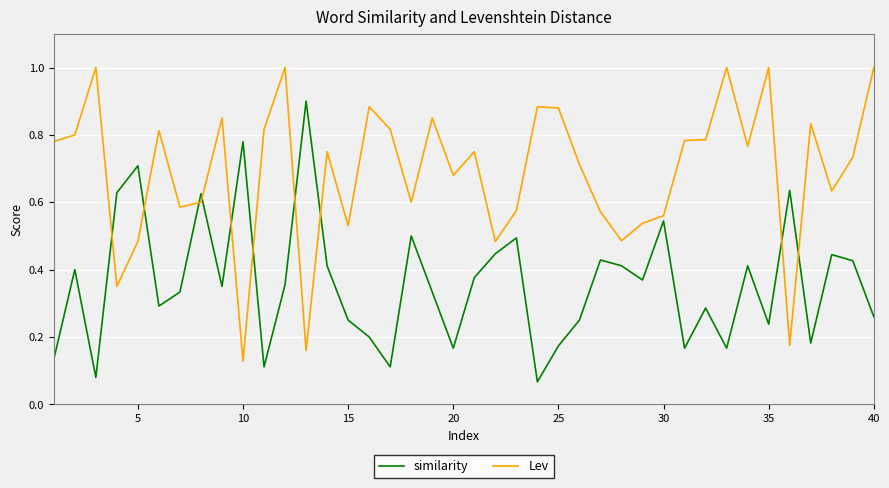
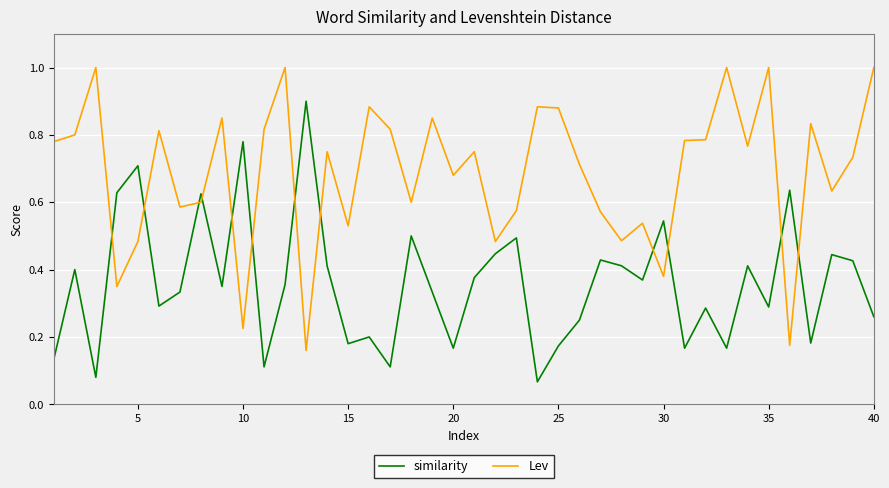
Lev, 10: 0.13 -> 0.23
similarity, 15: 0.25 -> 0.18
Lev, 30: 0.56 -> 0.38
similarity, 35: 0.24 -> 0.29
